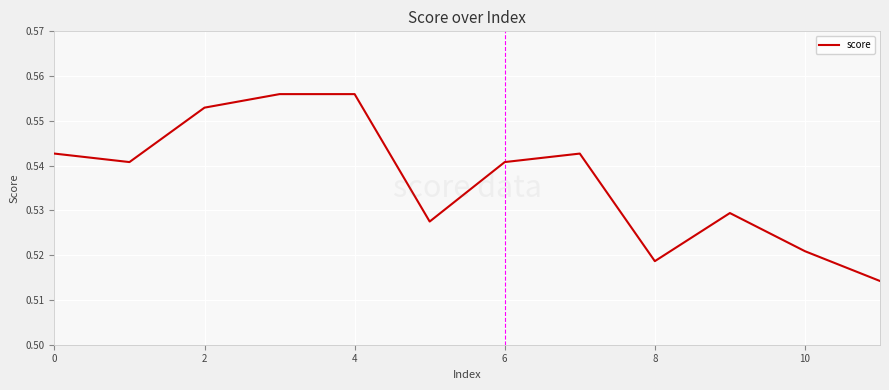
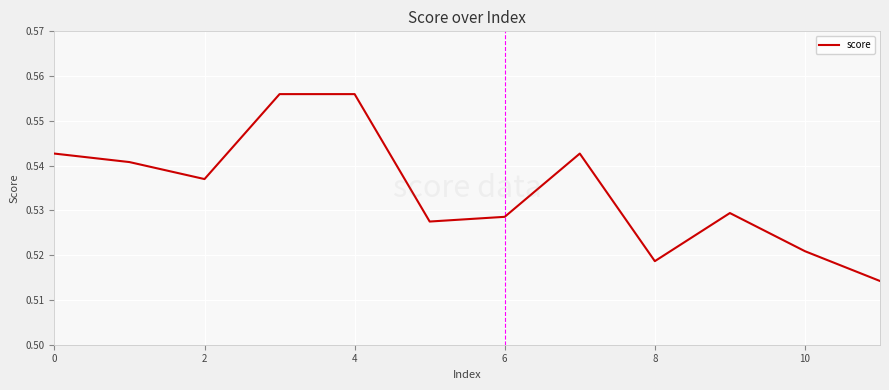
2: 0.553 -> 0.537
6: 0.541 -> 0.529
